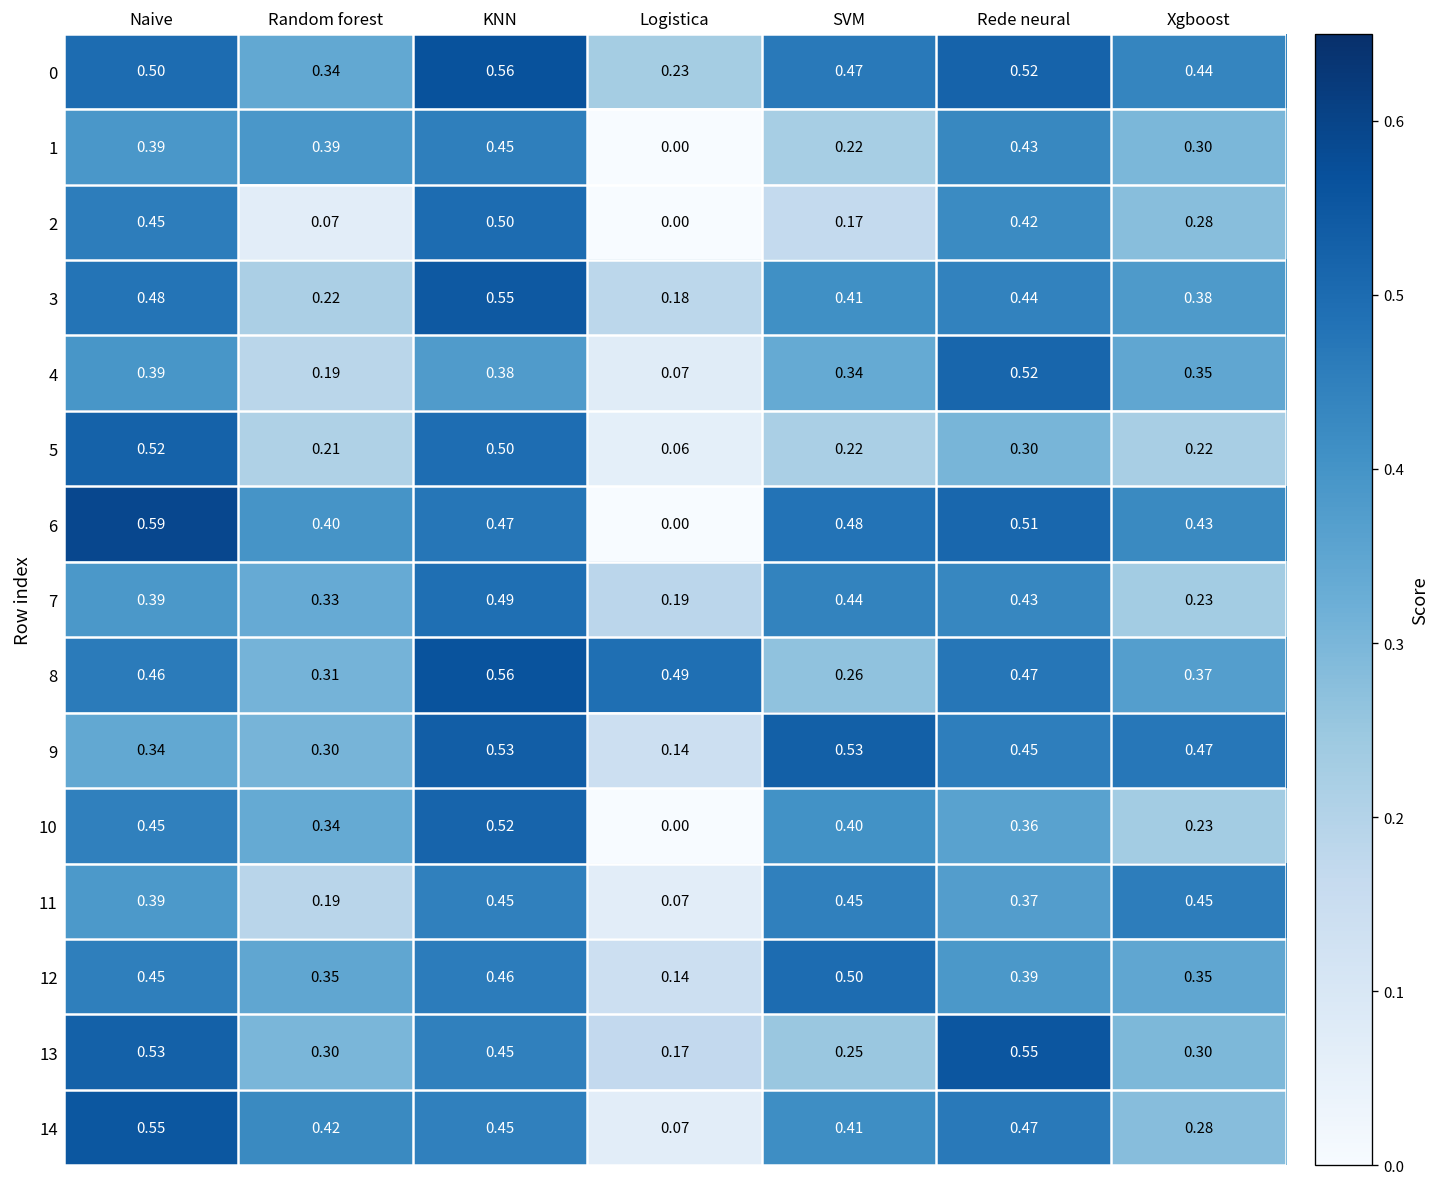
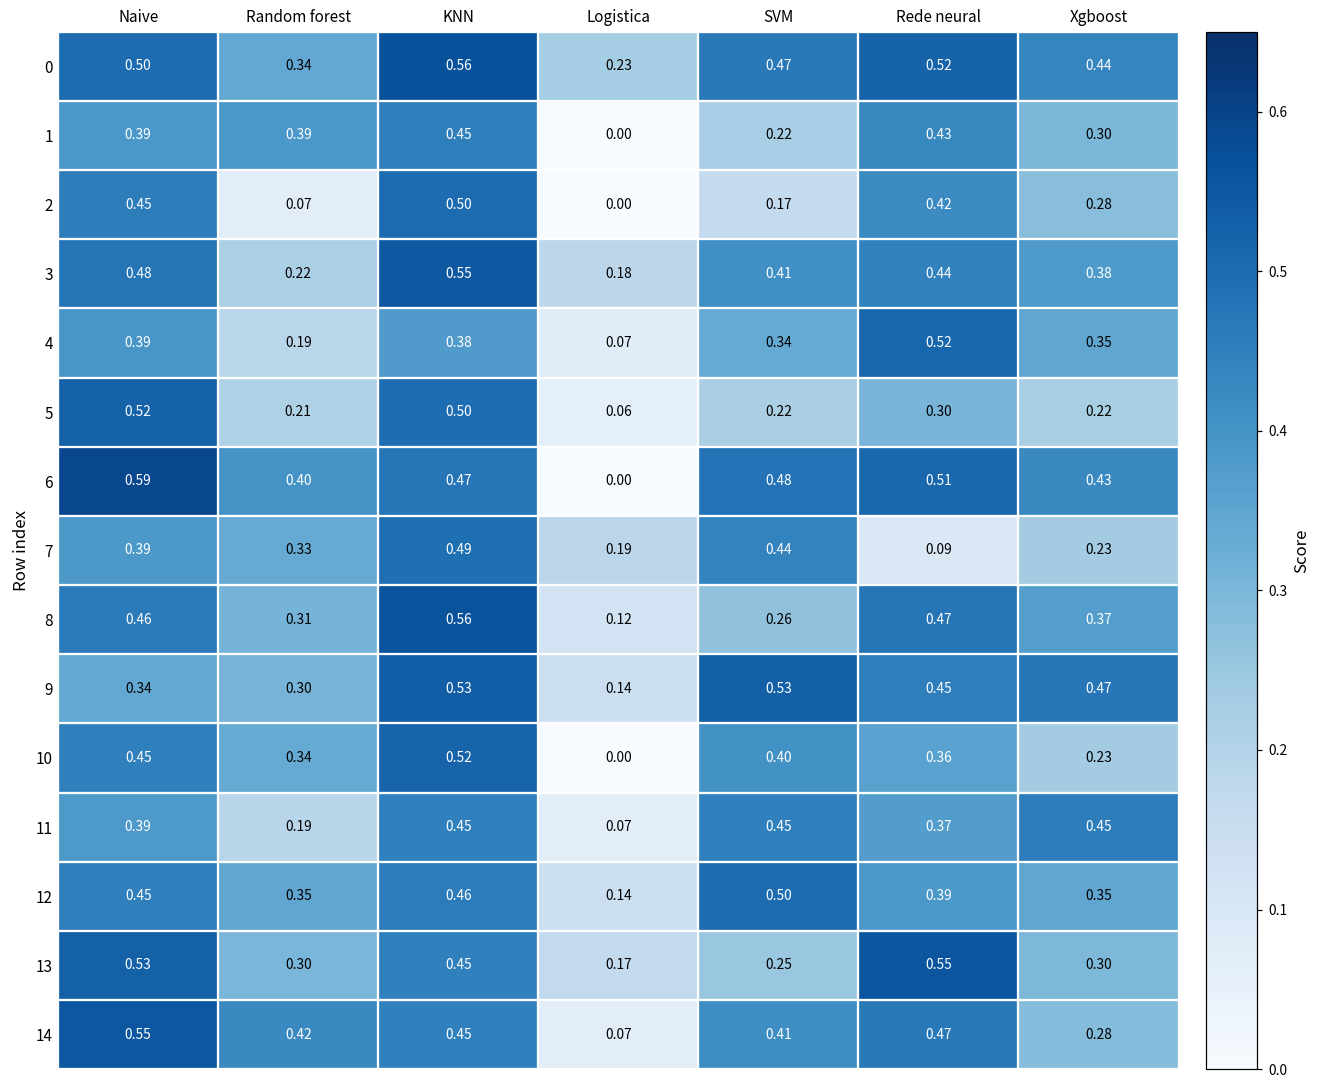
7, Rede neural: 0.43 -> 0.09
8, Logistica: 0.49 -> 0.12
